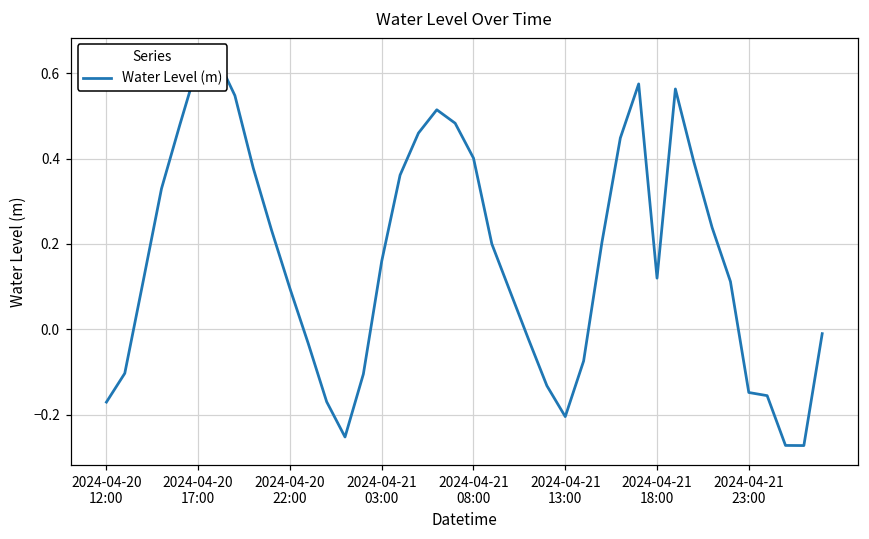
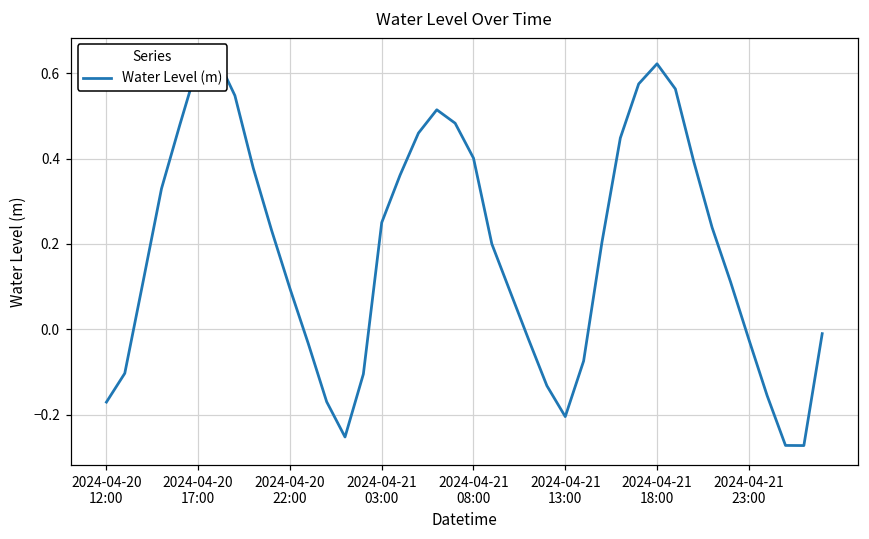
2024-04-21 03:00: 0.16 -> 0.25
2024-04-21 18:00: 0.12 -> 0.62
2024-04-21 23:00: -0.15 -> -0.02
